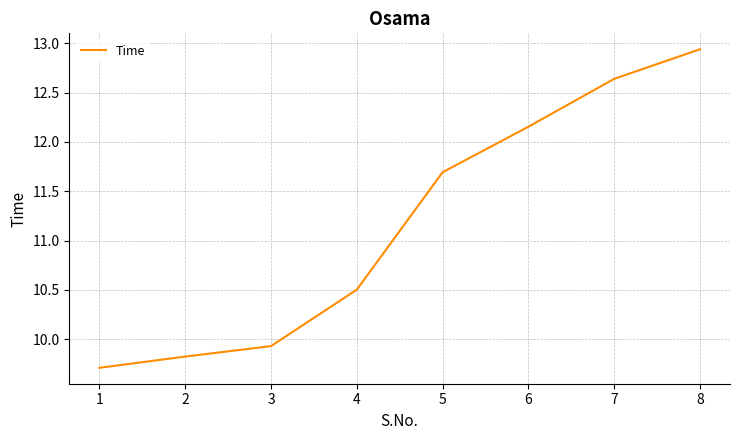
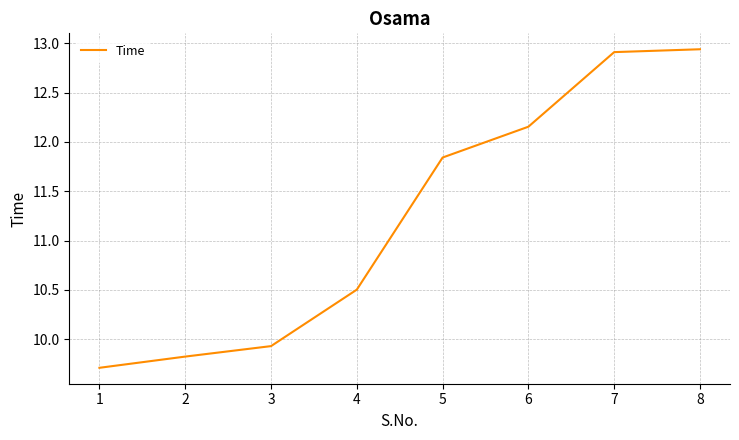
5: 11.7 -> 11.8
7: 12.6 -> 12.9
